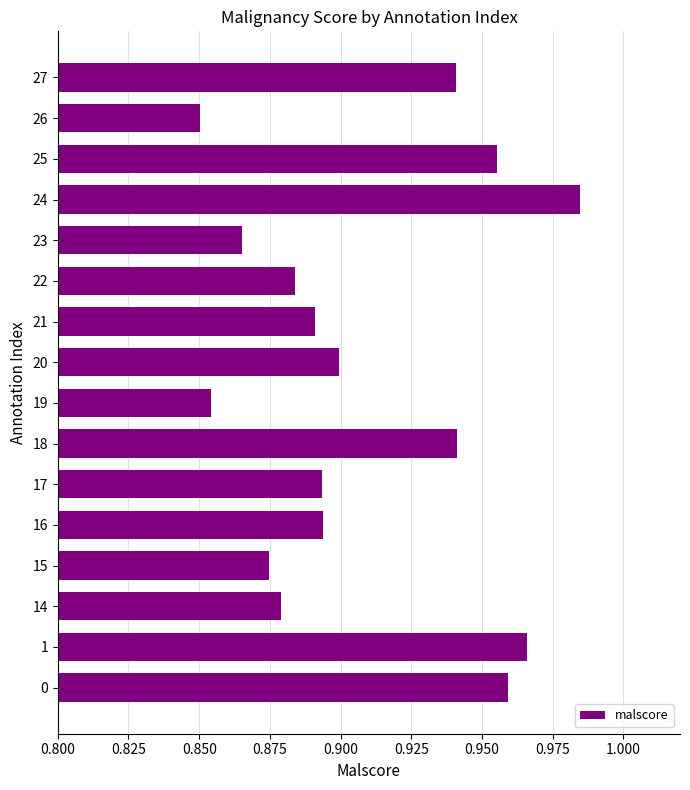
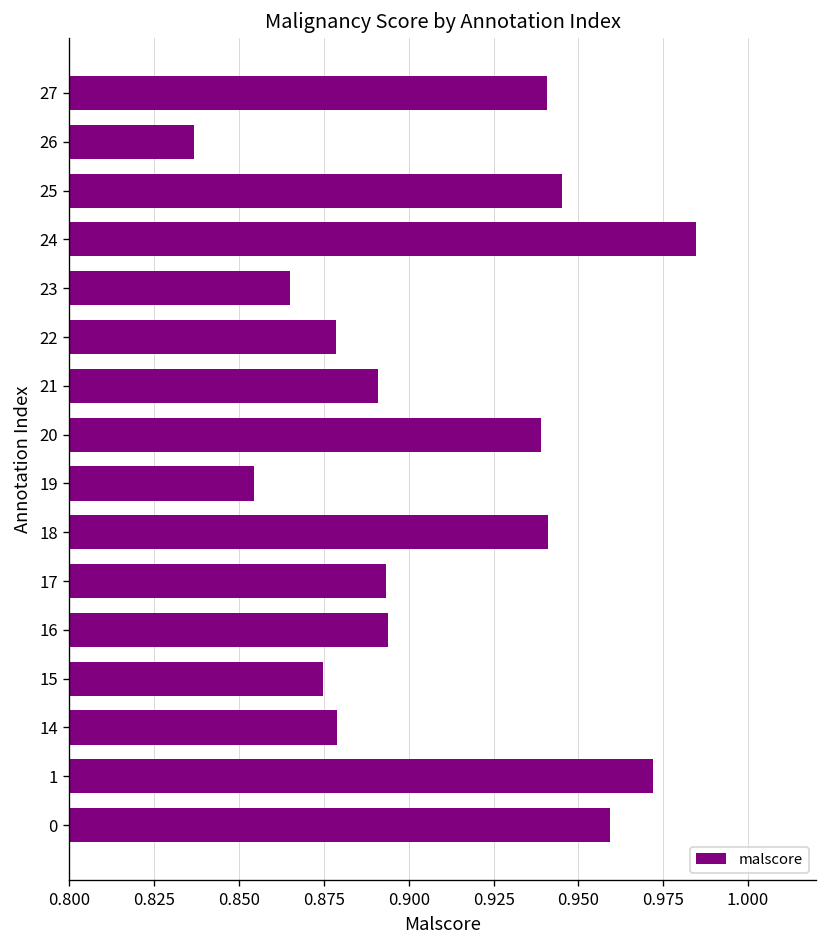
26: 0.850 -> 0.837
25: 0.955 -> 0.945
22: 0.884 -> 0.878
20: 0.899 -> 0.939
1: 0.966 -> 0.972
